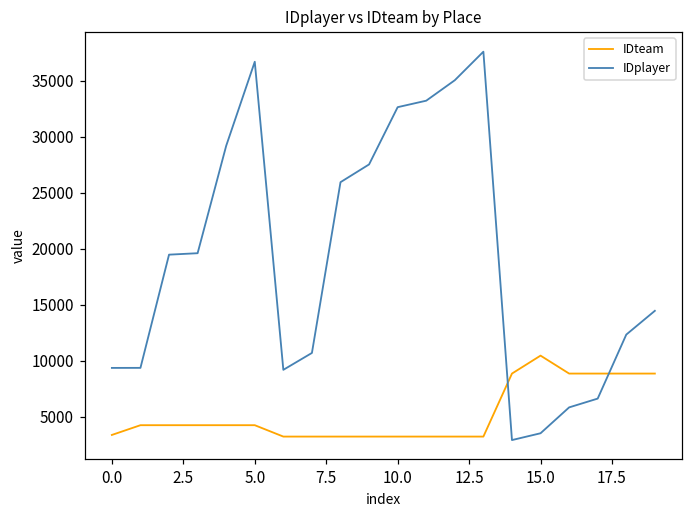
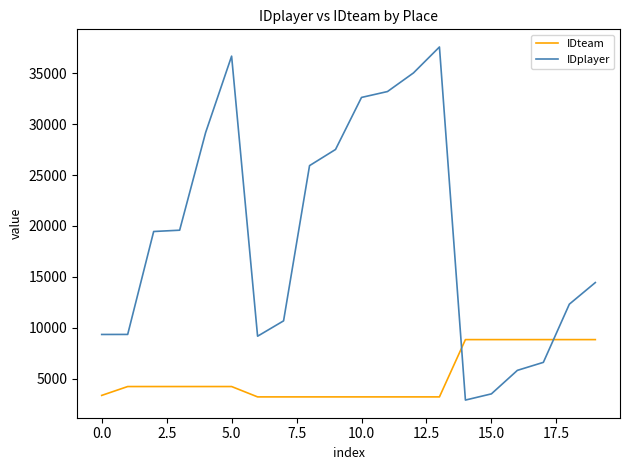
IDteam, 15.0: 10400 -> 8800
